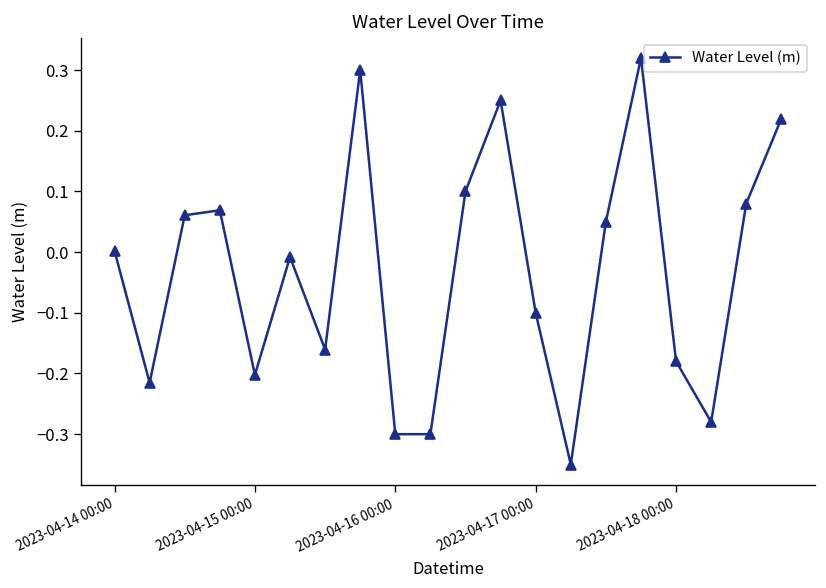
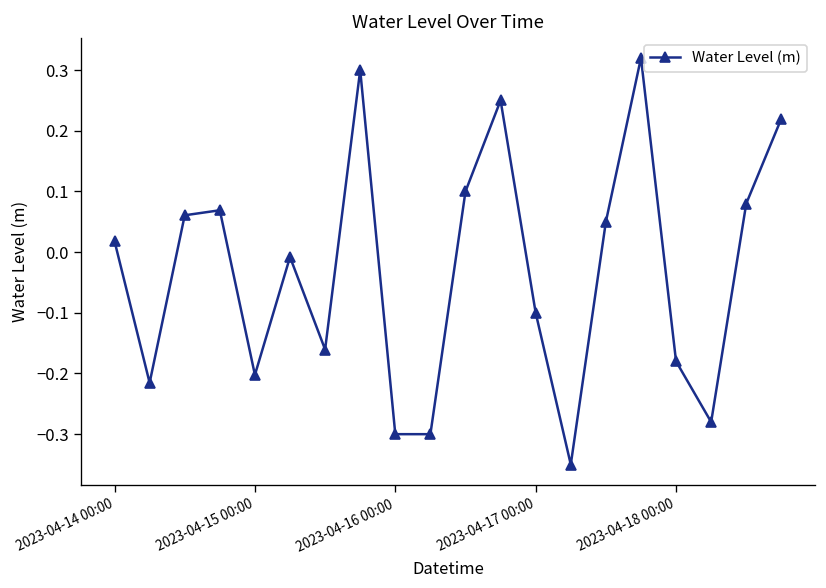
2023-04-14 00:00: 0.00 -> 0.02
